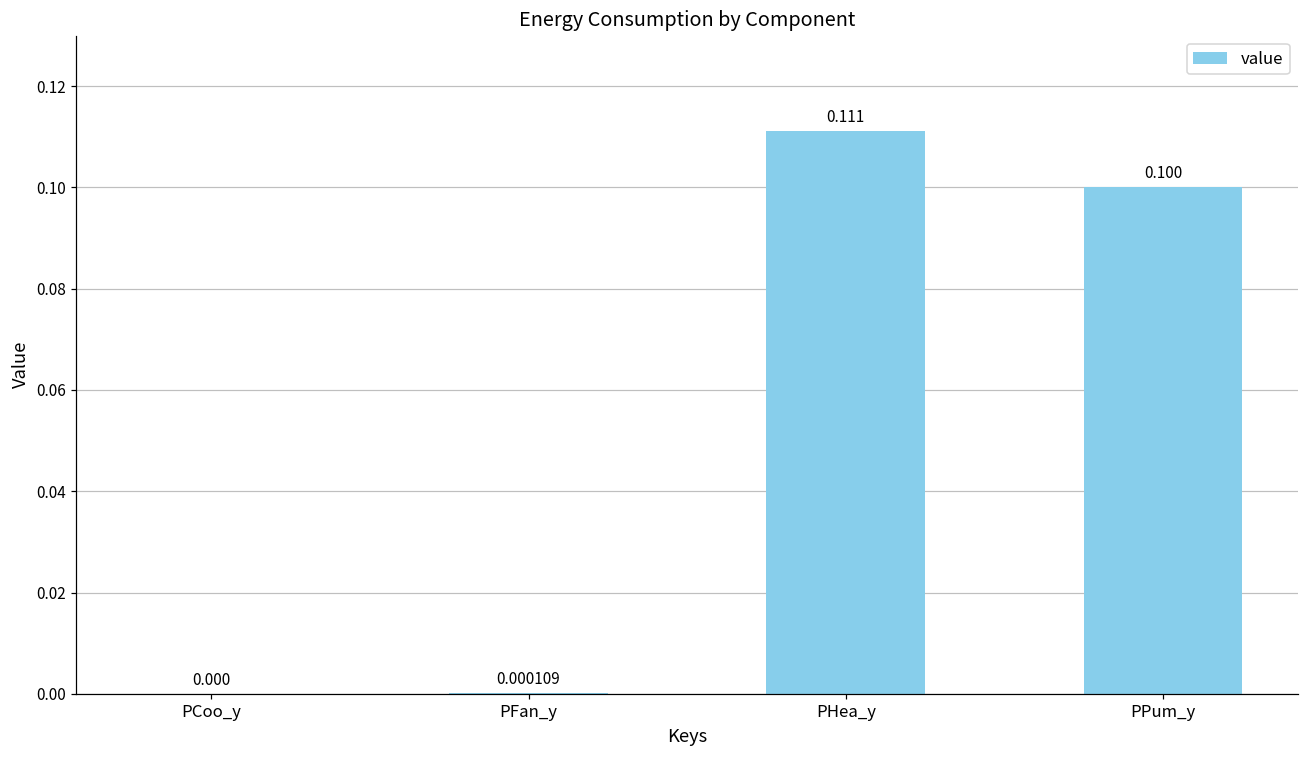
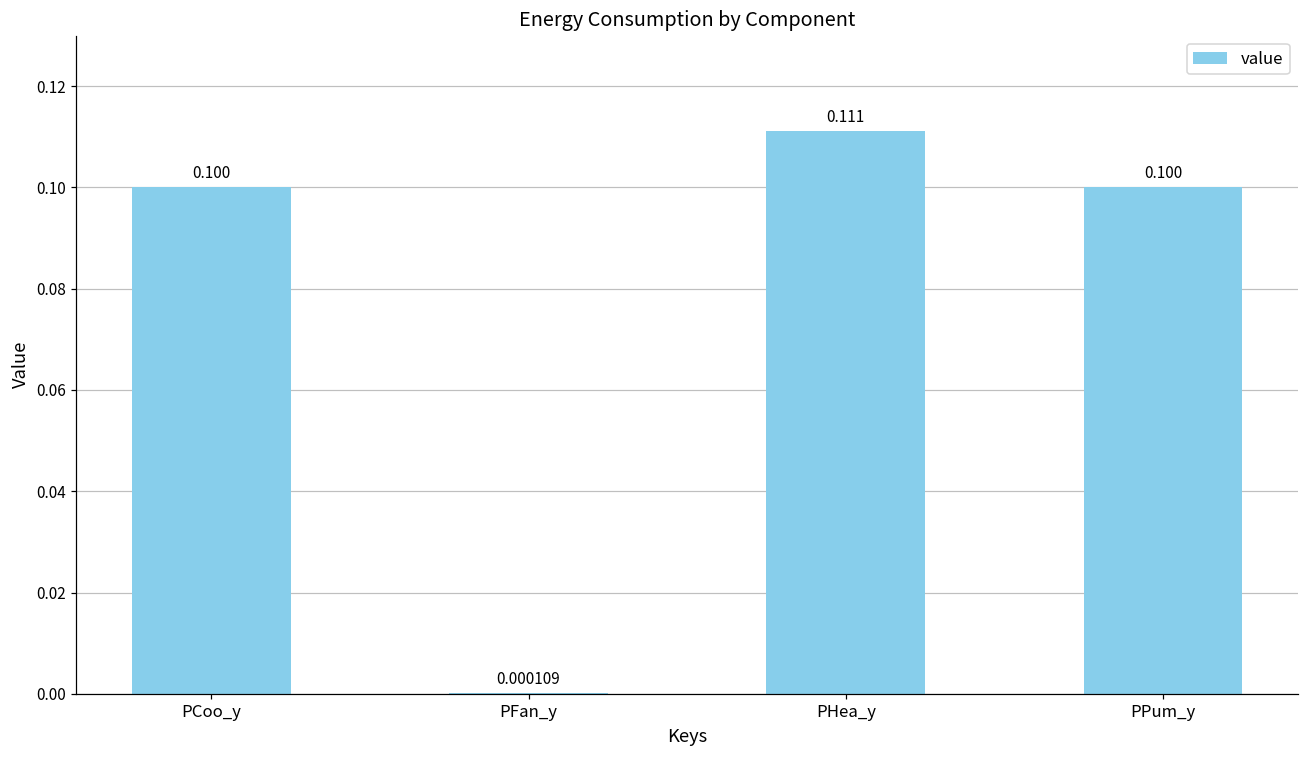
PCoo_y: 0.000 -> 0.100
